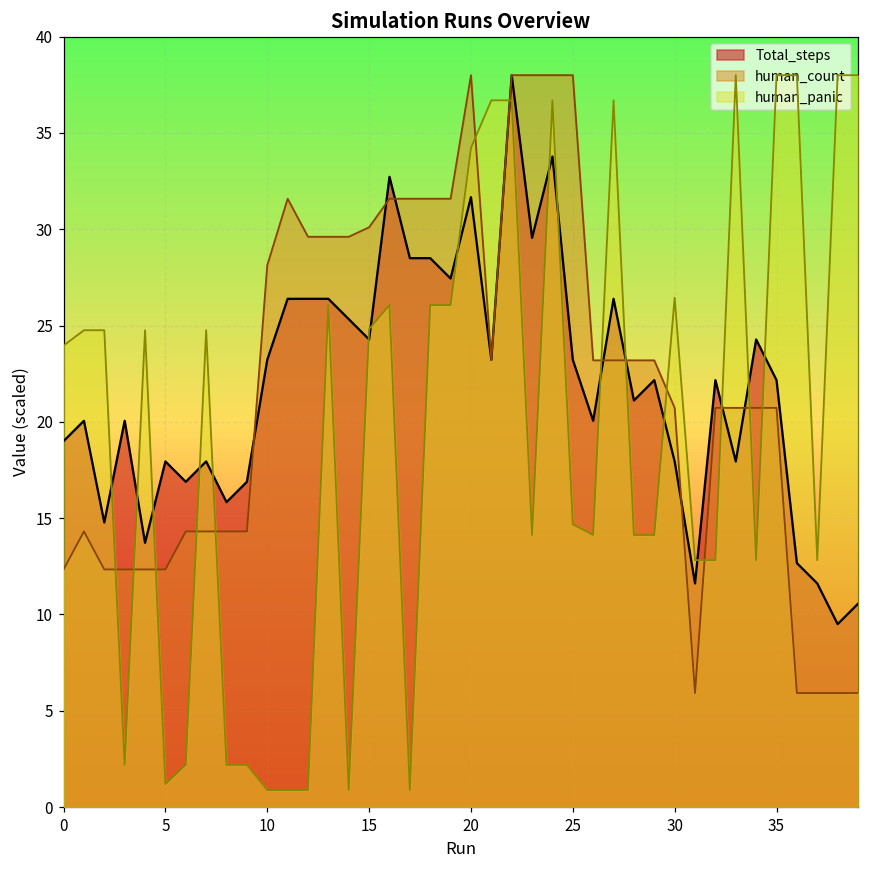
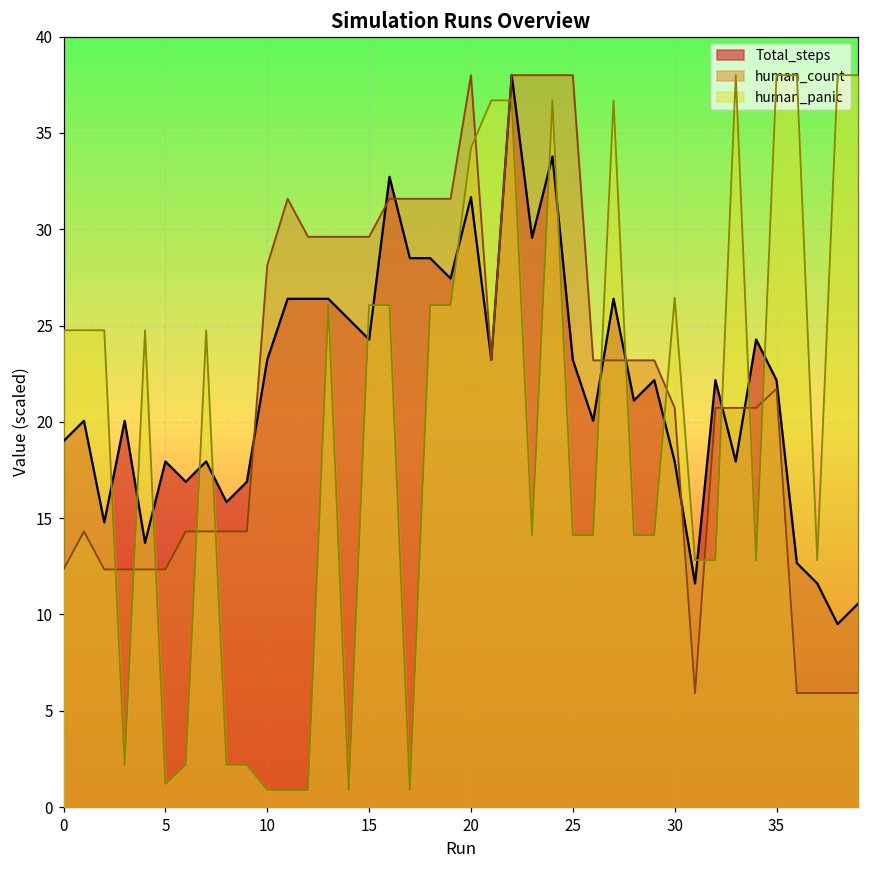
human_panic, 0: 24.0 -> 24.8
human_count, 15: 30.1 -> 29.6
human_panic, 15: 24.8 -> 26.1
human_panic, 25: 14.7 -> 14.1
human_count, 35: 20.7 -> 21.7
